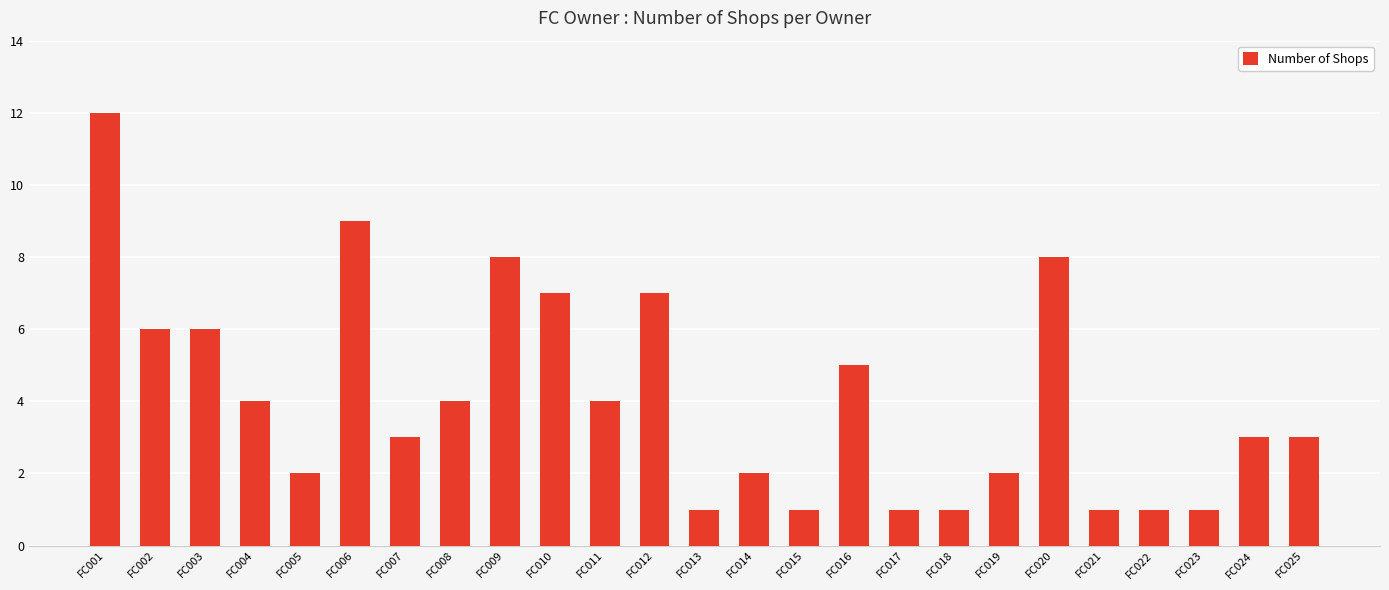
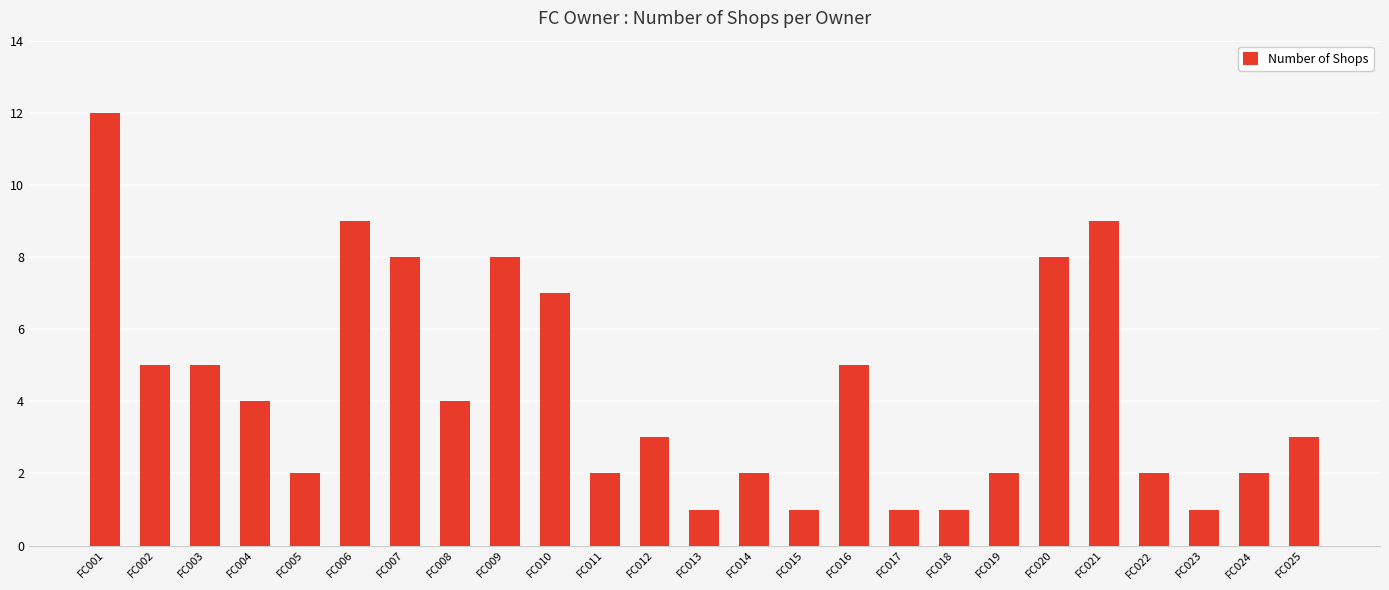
FC002: 6 -> 5
FC003: 6 -> 5
FC007: 3 -> 8
FC011: 4 -> 2
FC012: 7 -> 3
FC021: 1 -> 9
FC022: 1 -> 2
FC024: 3 -> 2
